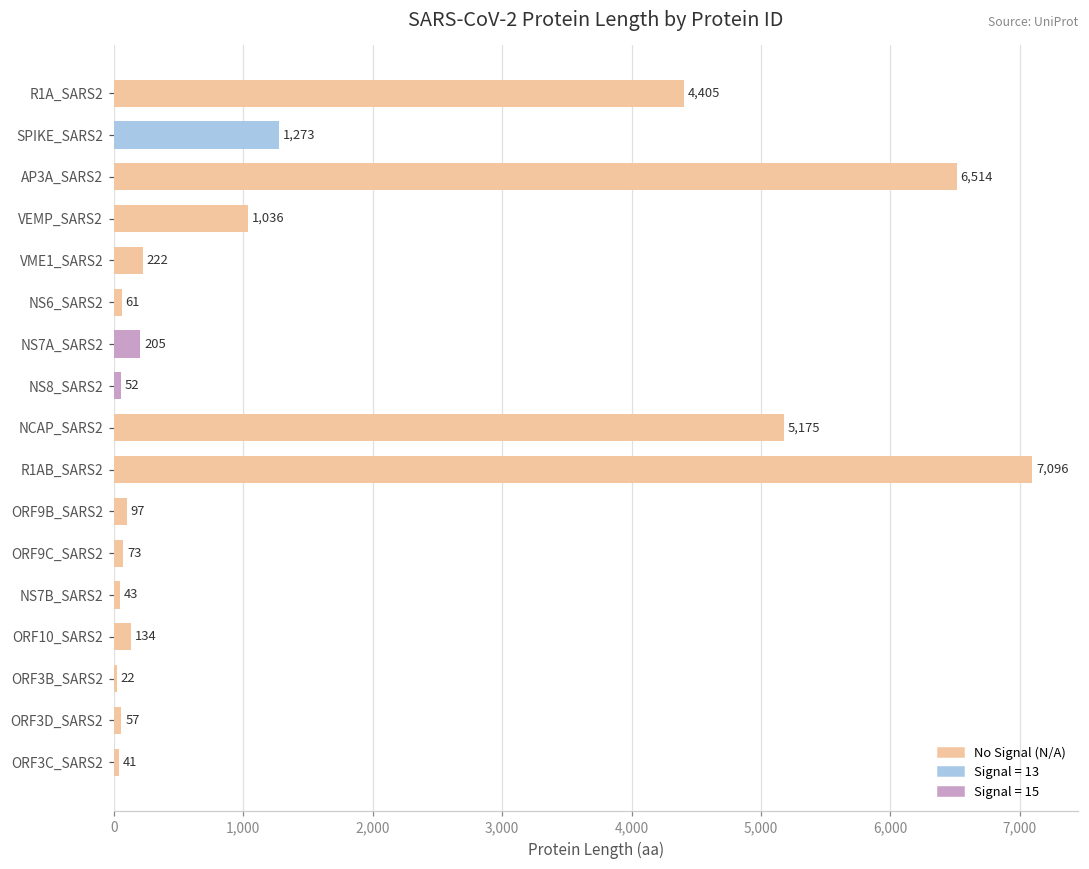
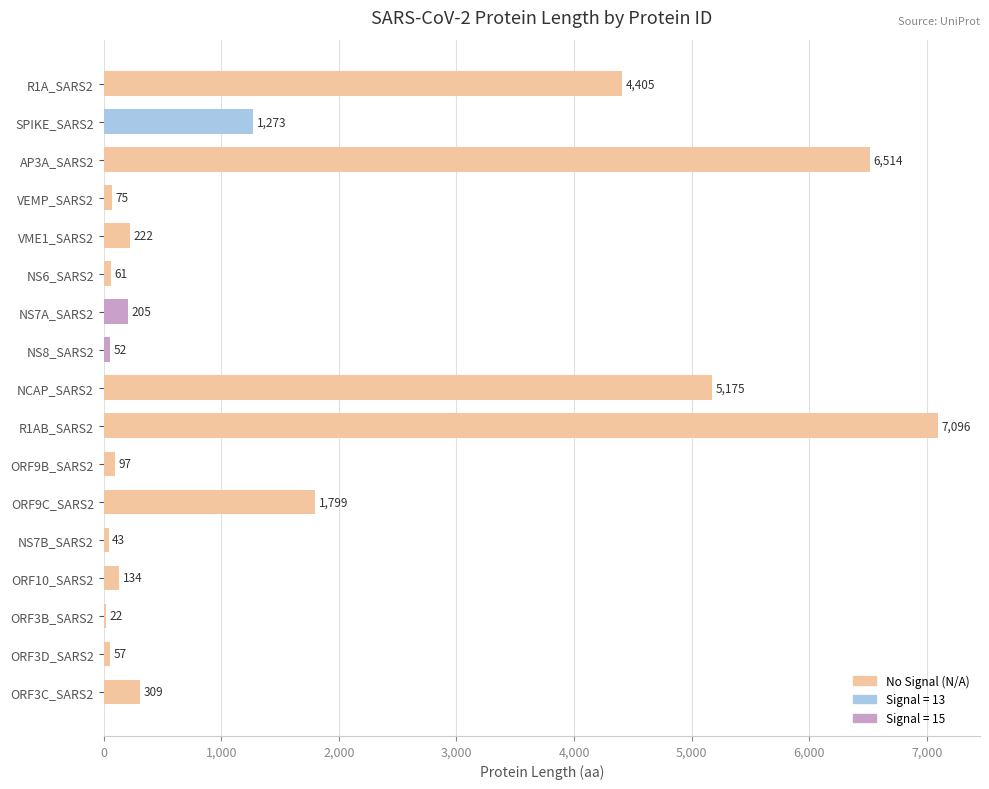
VEMP_SARS2: 1,036 -> 75
ORF9C_SARS2: 73 -> 1,799
ORF3C_SARS2: 41 -> 309
